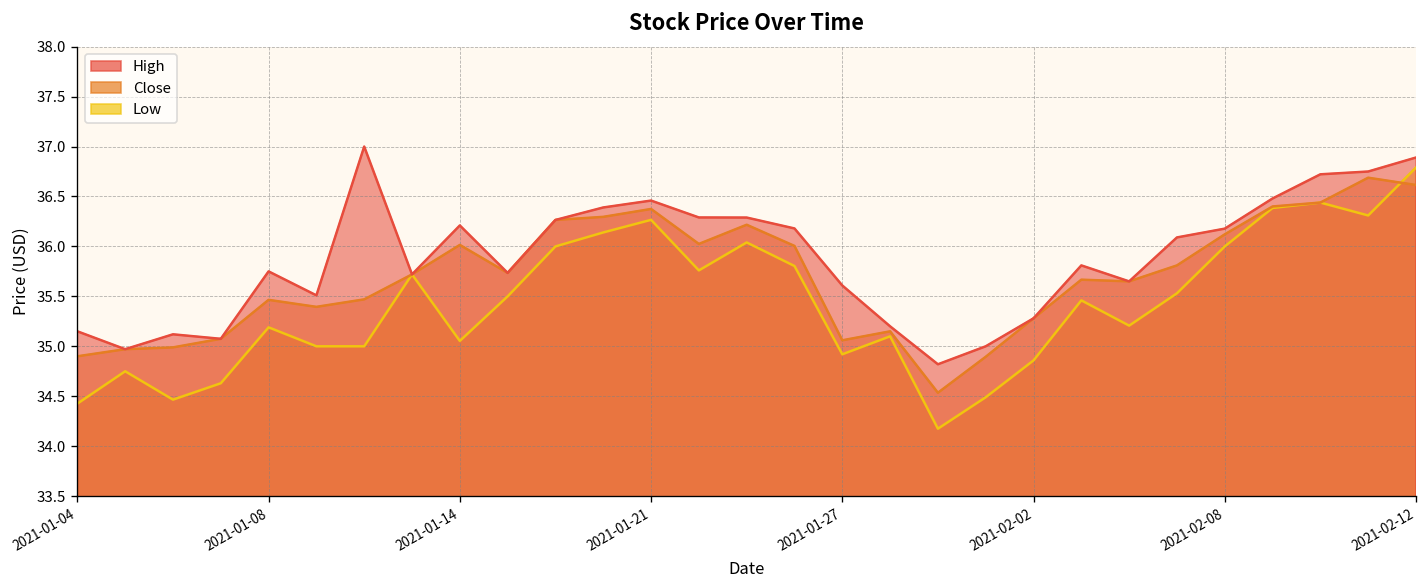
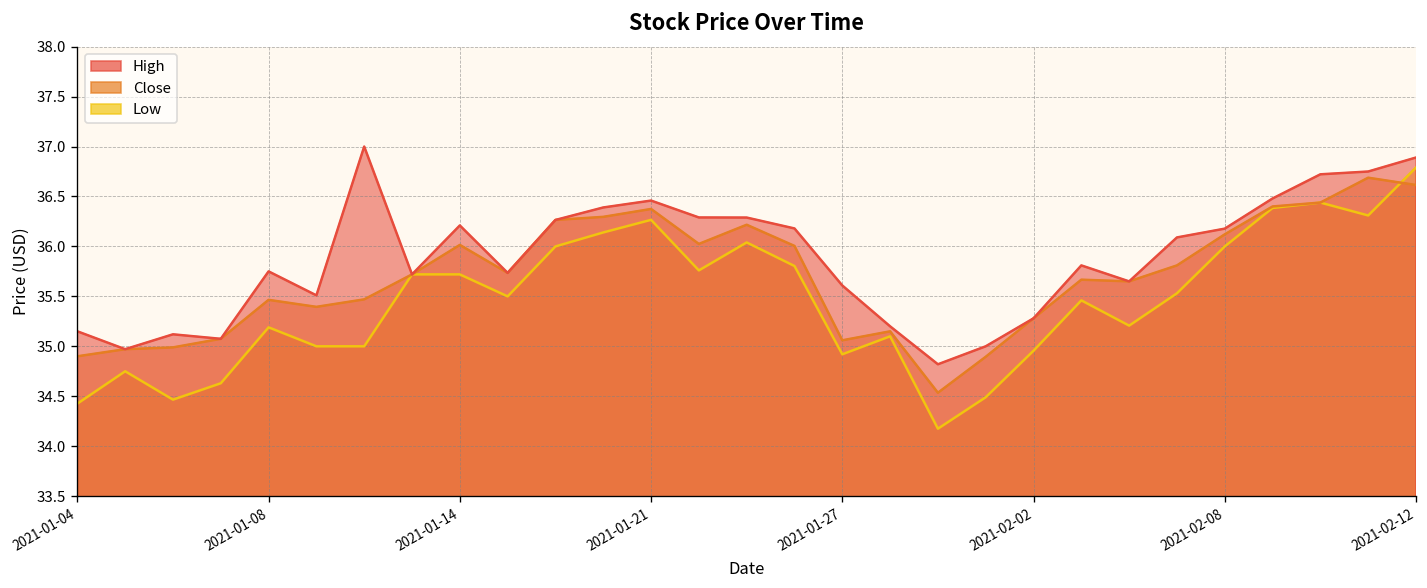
Low, 2021-01-14: 35.1 -> 35.7
Low, 2021-02-02: 34.9 -> 35.0
